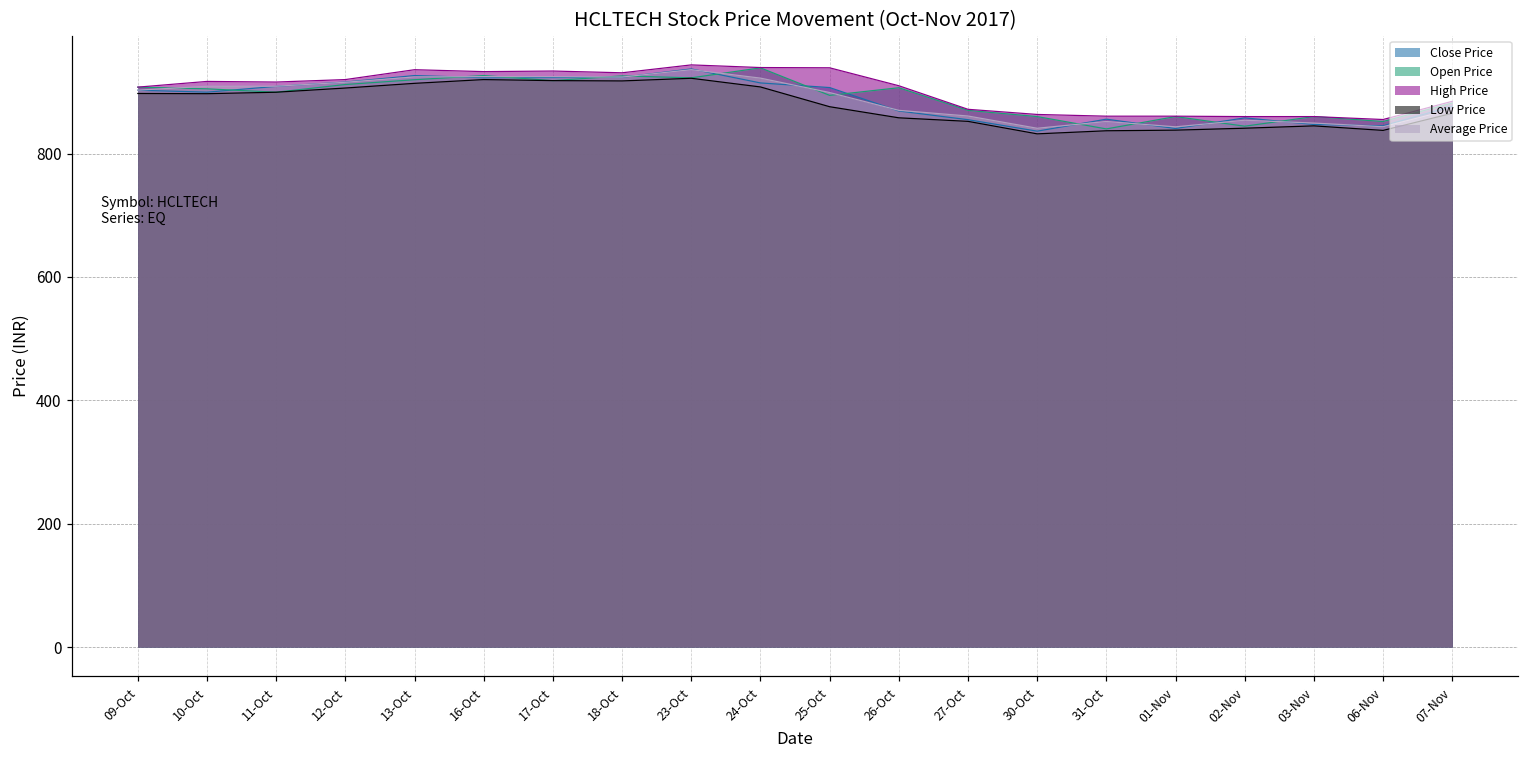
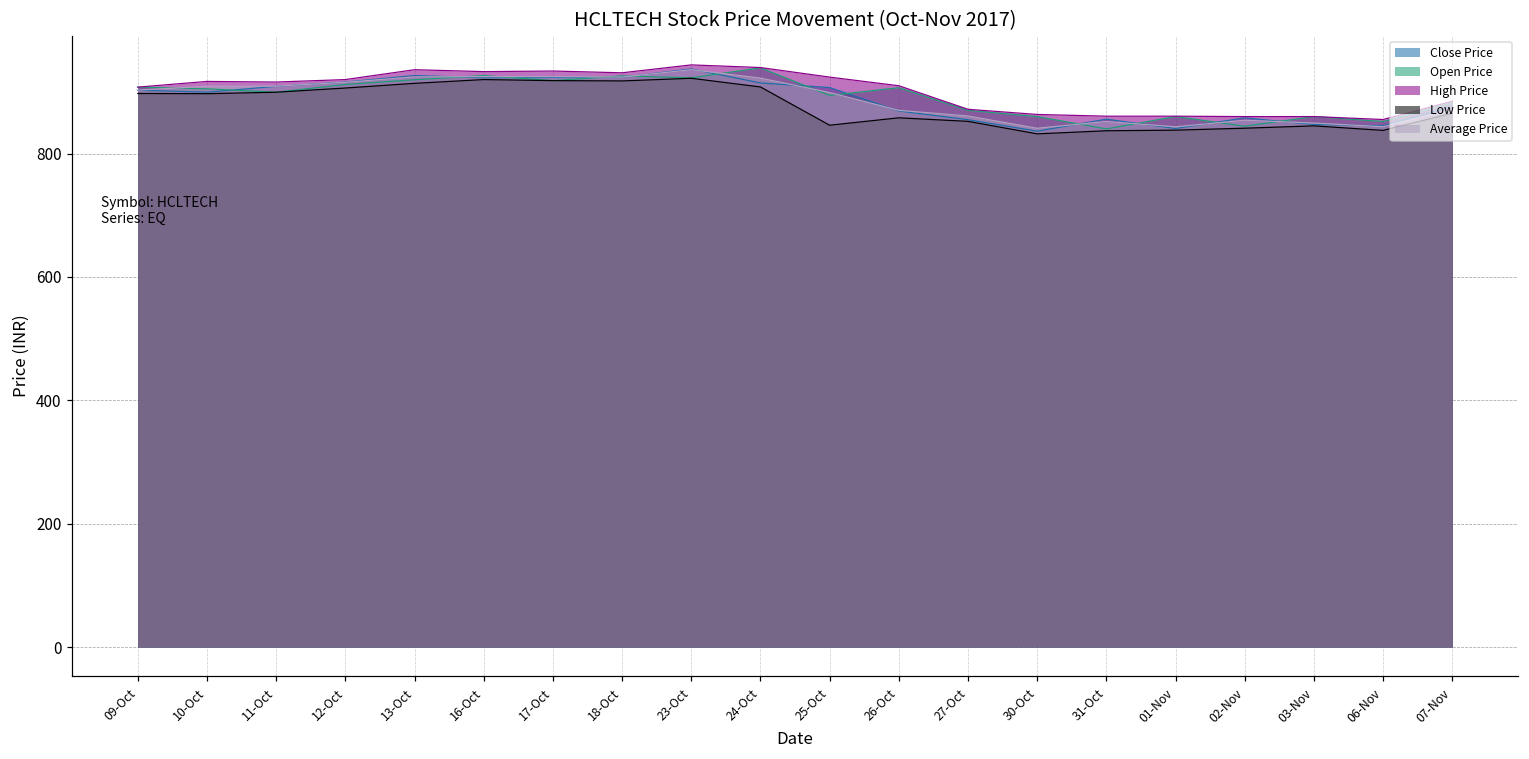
High Price, 25-Oct: 940 -> 920
Low Price, 25-Oct: 880 -> 850
